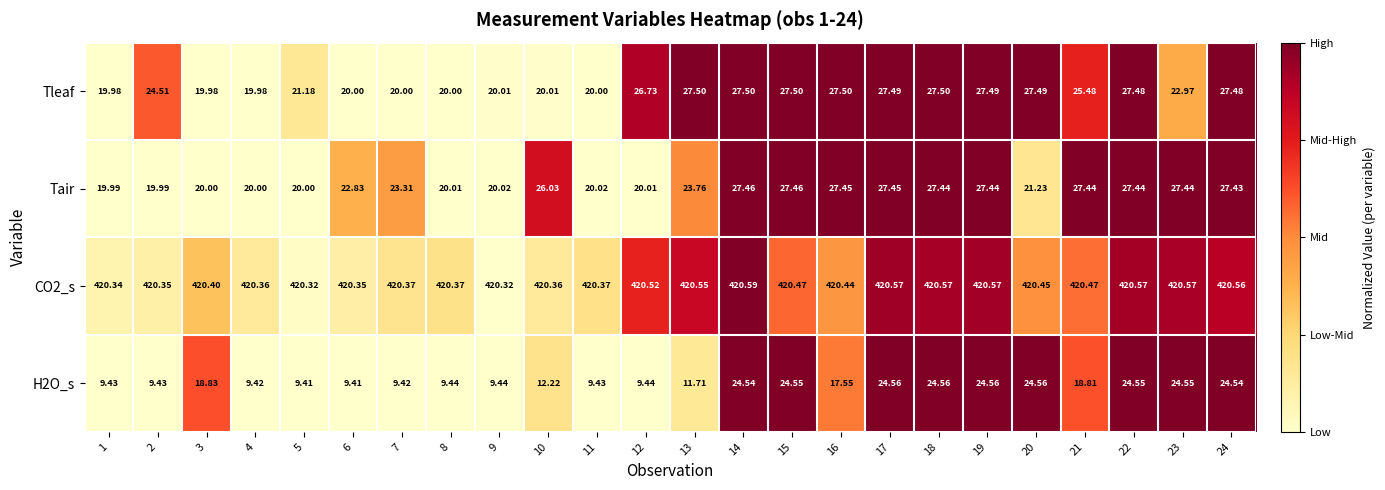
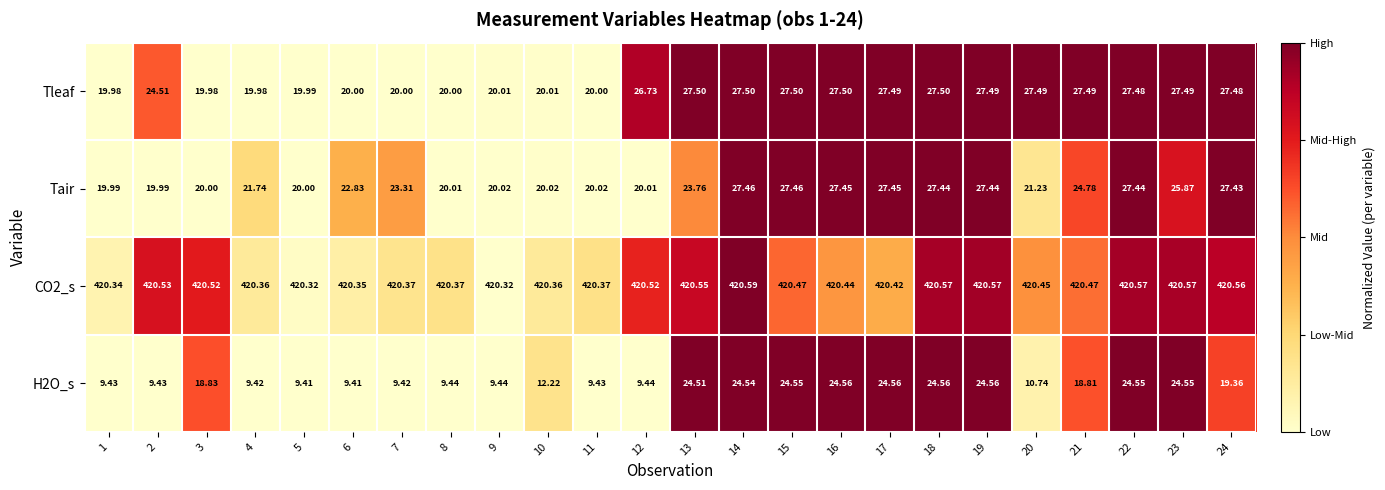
Tleaf, 5: 21.18 -> 19.99
Tleaf, 21: 25.48 -> 27.49
Tleaf, 23: 22.97 -> 27.49
Tair, 4: 20.00 -> 21.74
Tair, 10: 26.03 -> 20.02
Tair, 21: 27.44 -> 24.78
Tair, 23: 27.44 -> 25.87
CO2_s, 2: 420.35 -> 420.53
CO2_s, 3: 420.40 -> 420.52
CO2_s, 17: 420.57 -> 420.42
H2O_s, 13: 11.71 -> 24.51
H2O_s, 16: 17.55 -> 24.56
H2O_s, 20: 24.56 -> 10.74
H2O_s, 24: 24.54 -> 19.36
